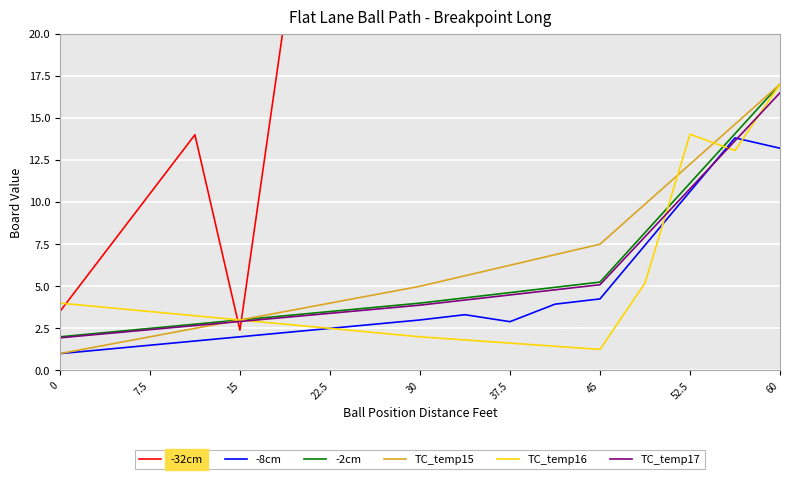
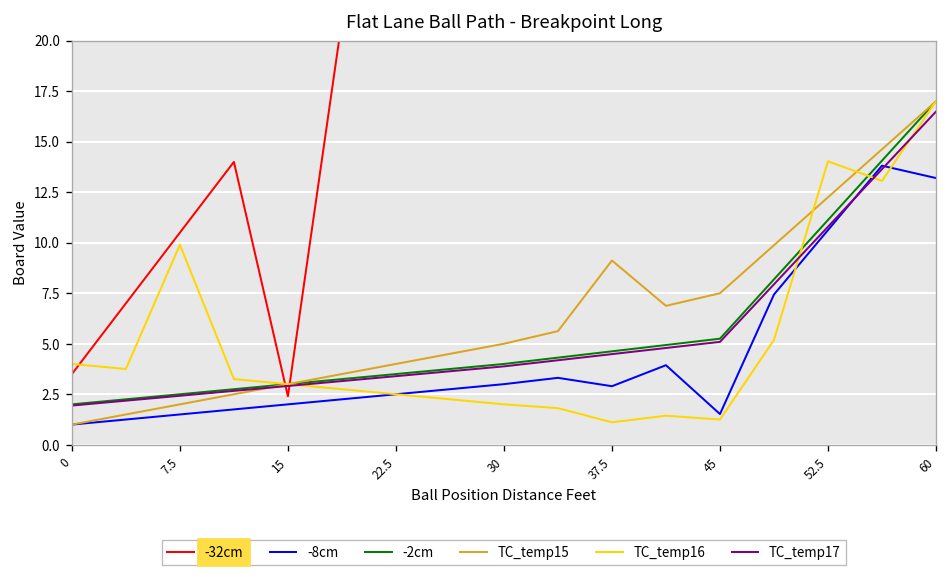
TC_temp16, 7.5: 3.5 -> 9.9
TC_temp15, 37.5: 6.3 -> 9.1
TC_temp16, 37.5: 1.6 -> 1.1
-8cm, 45: 4.3 -> 1.5
